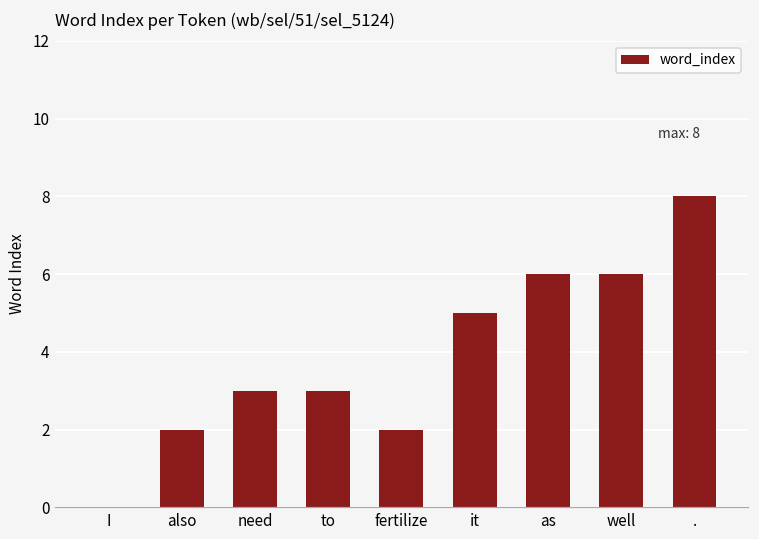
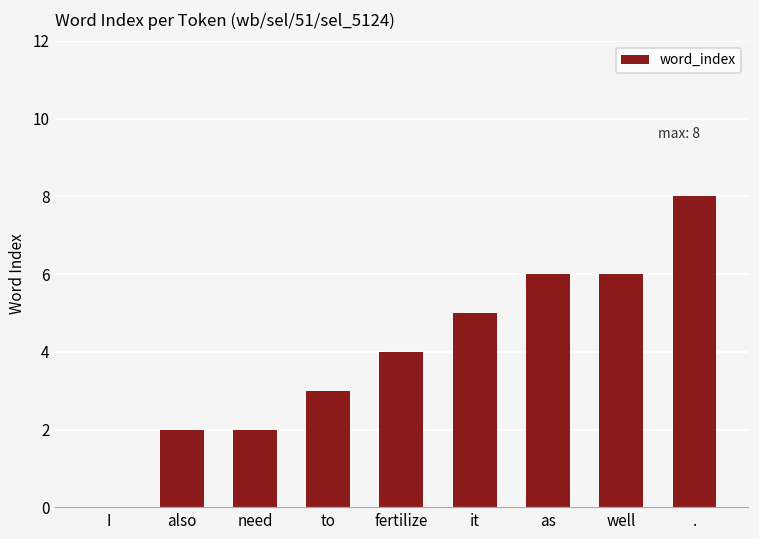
need: 3 -> 2
fertilize: 2 -> 4
